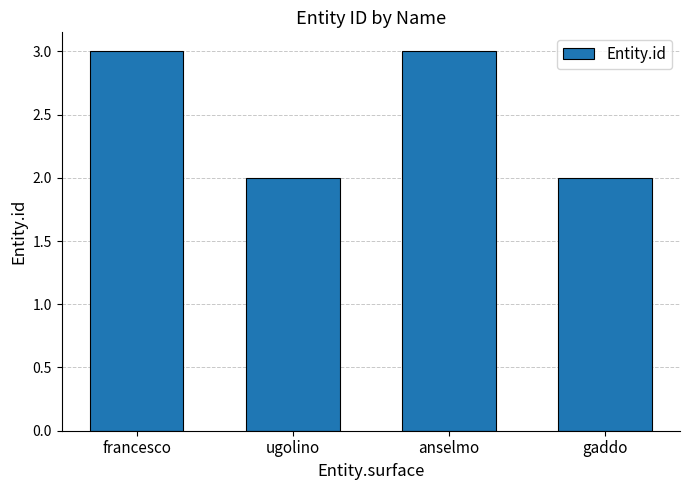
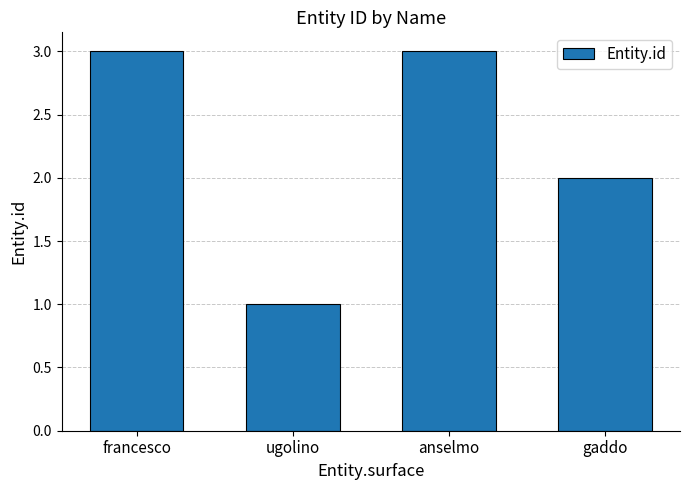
ugolino: 2 -> 1
